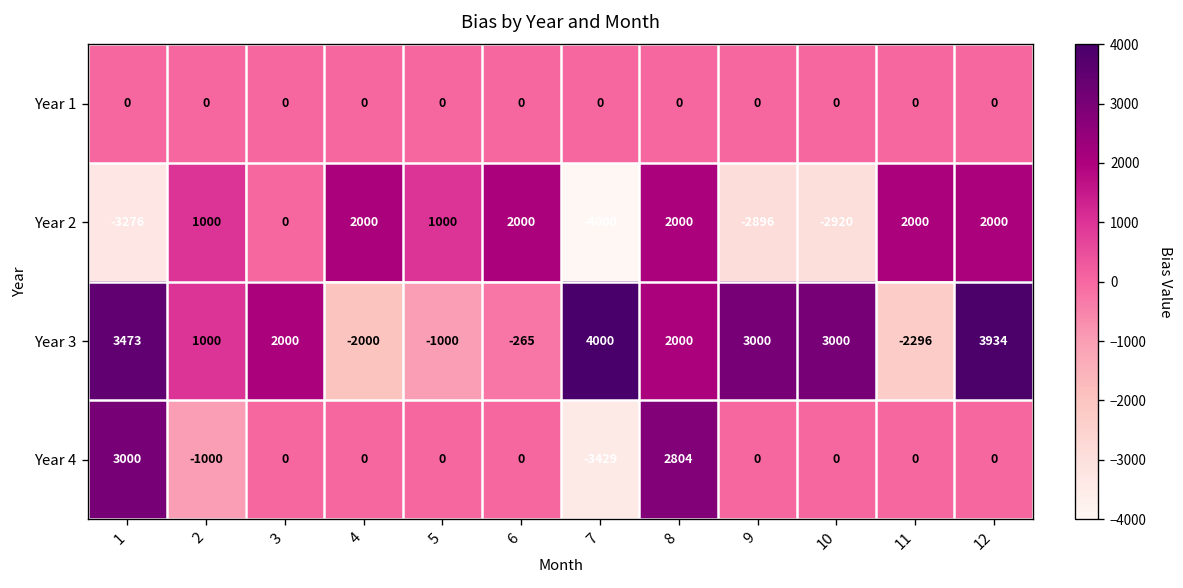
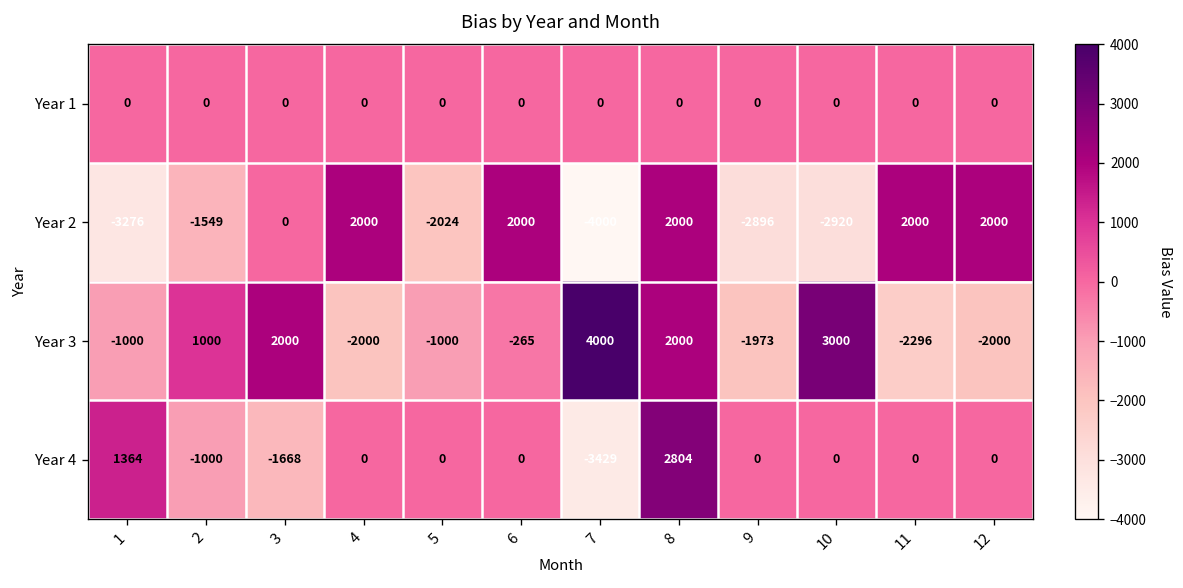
Year 2, 2: 1000 -> -1549
Year 2, 5: 1000 -> -2024
Year 3, 1: 3473 -> -1000
Year 3, 9: 3000 -> -1973
Year 3, 12: 3934 -> -2000
Year 4, 1: 3000 -> 1364
Year 4, 3: 0 -> -1668
